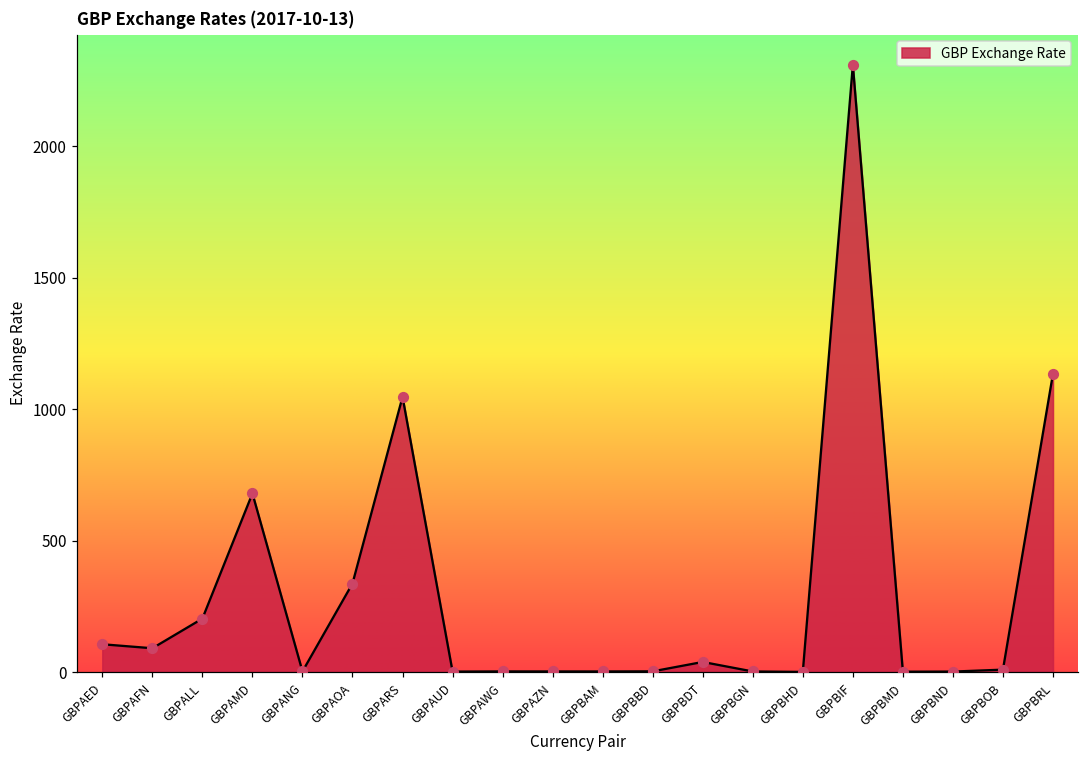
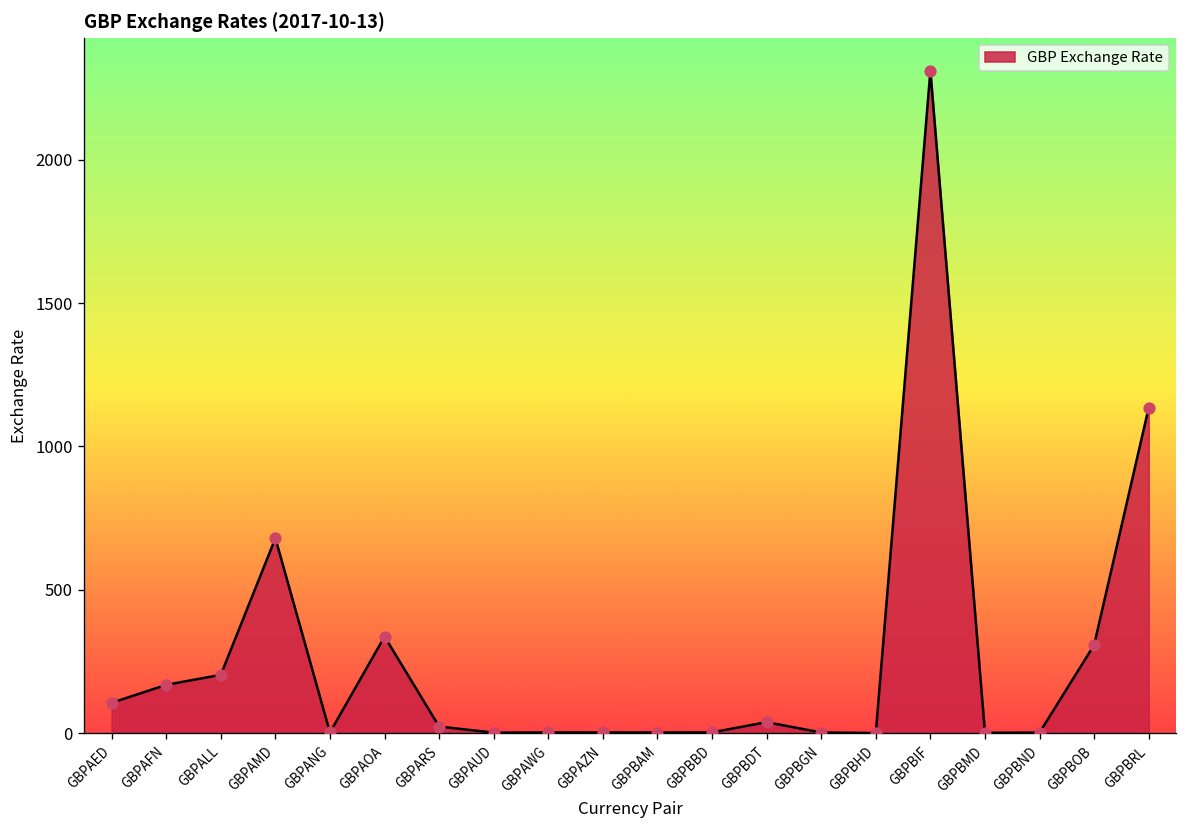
GBPAFN: 90 -> 170
GBPARS: 1050 -> 20
GBPBOB: 10 -> 310
